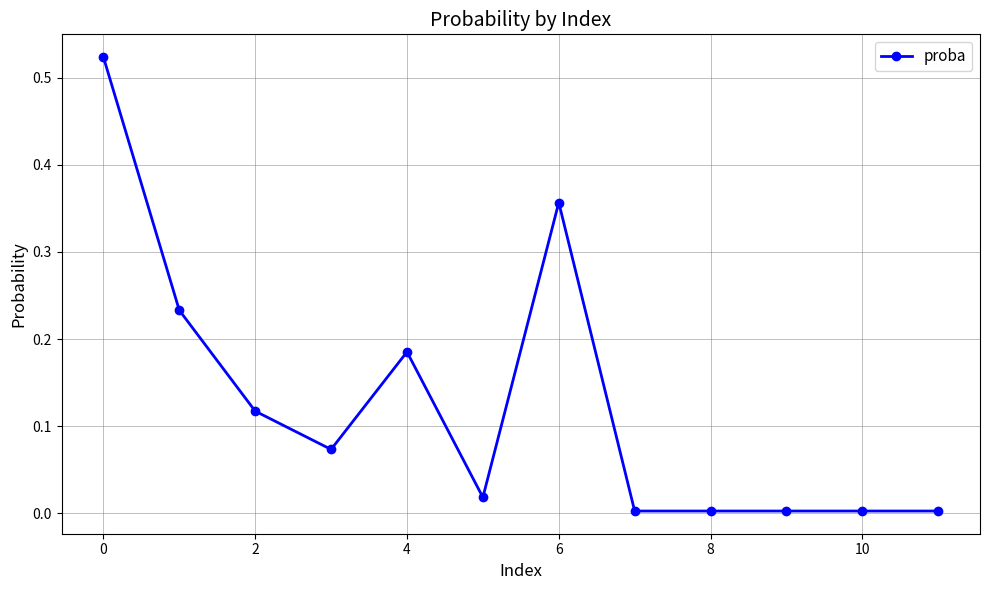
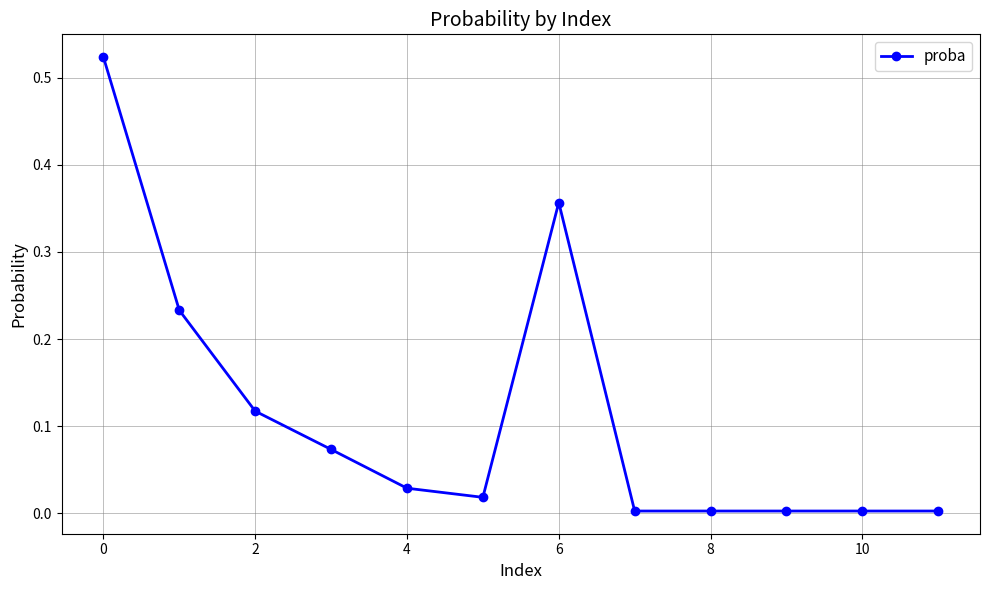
4: 0.19 -> 0.03
